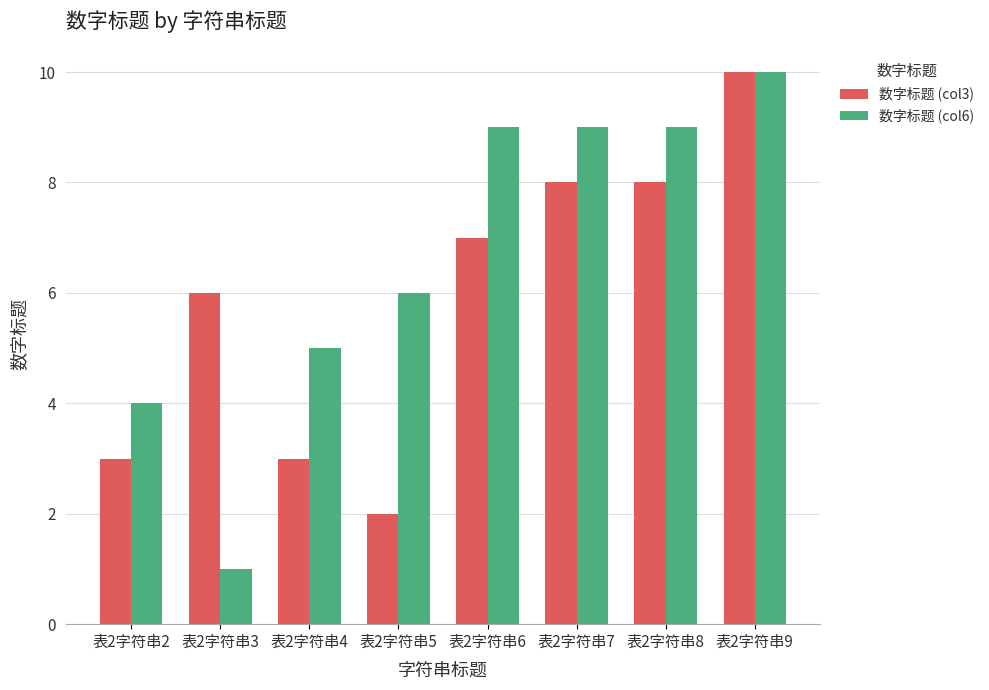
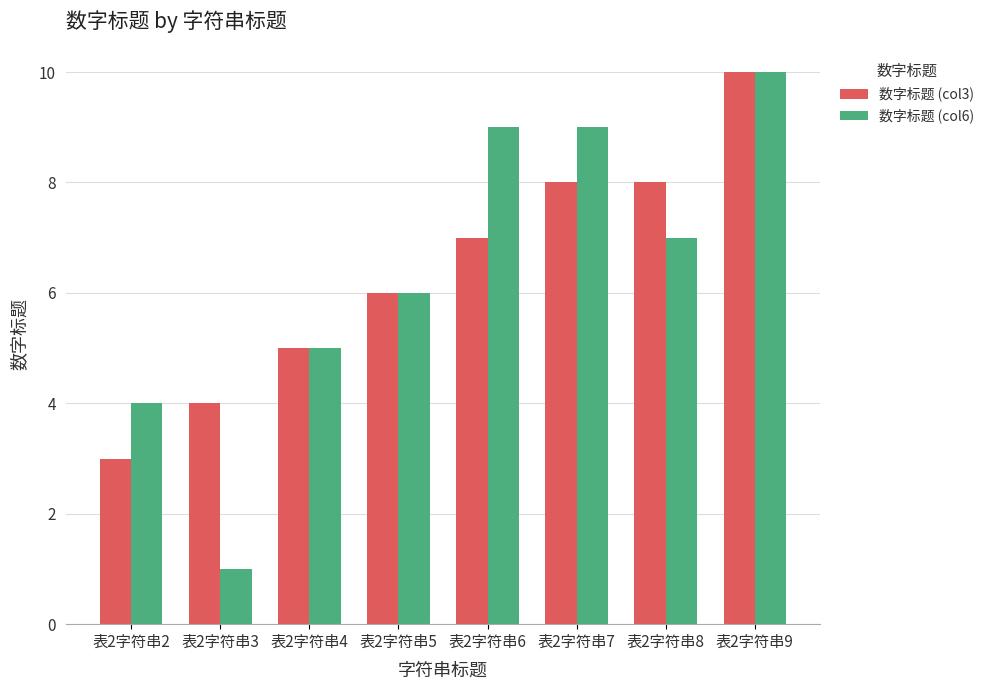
数字标题 (col3), 表2字符串3: 6 -> 4
数字标题 (col3), 表2字符串4: 3 -> 5
数字标题 (col3), 表2字符串5: 2 -> 6
数字标题 (col6), 表2字符串8: 9 -> 7
